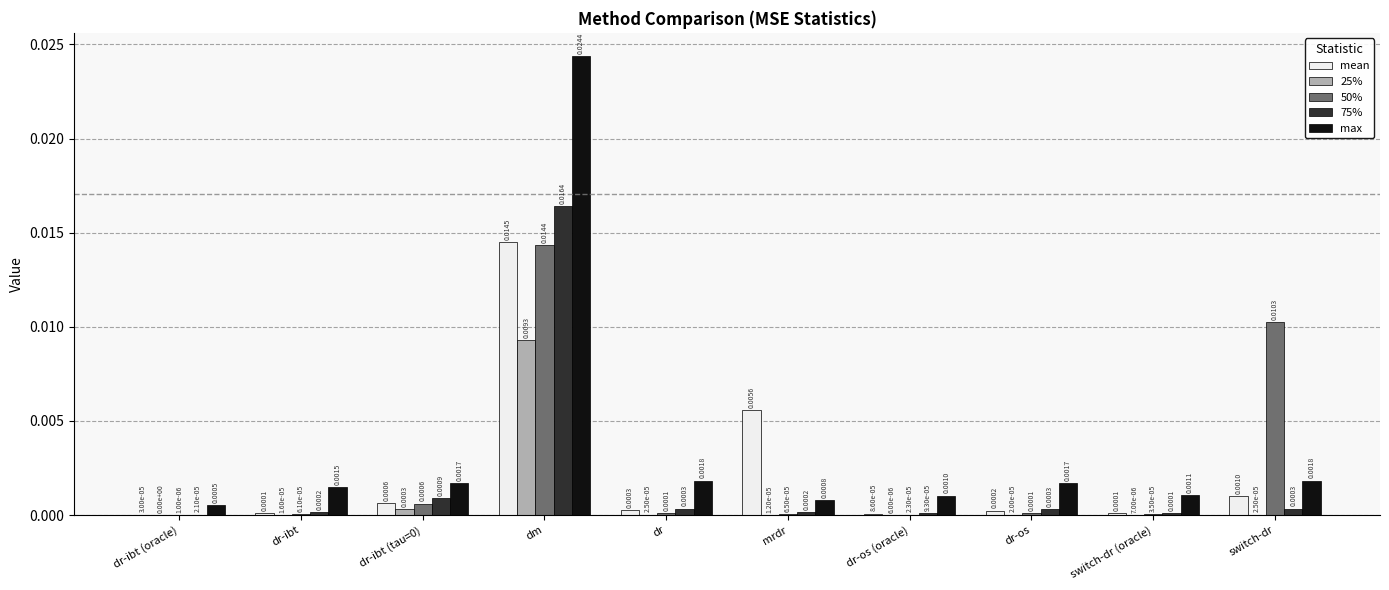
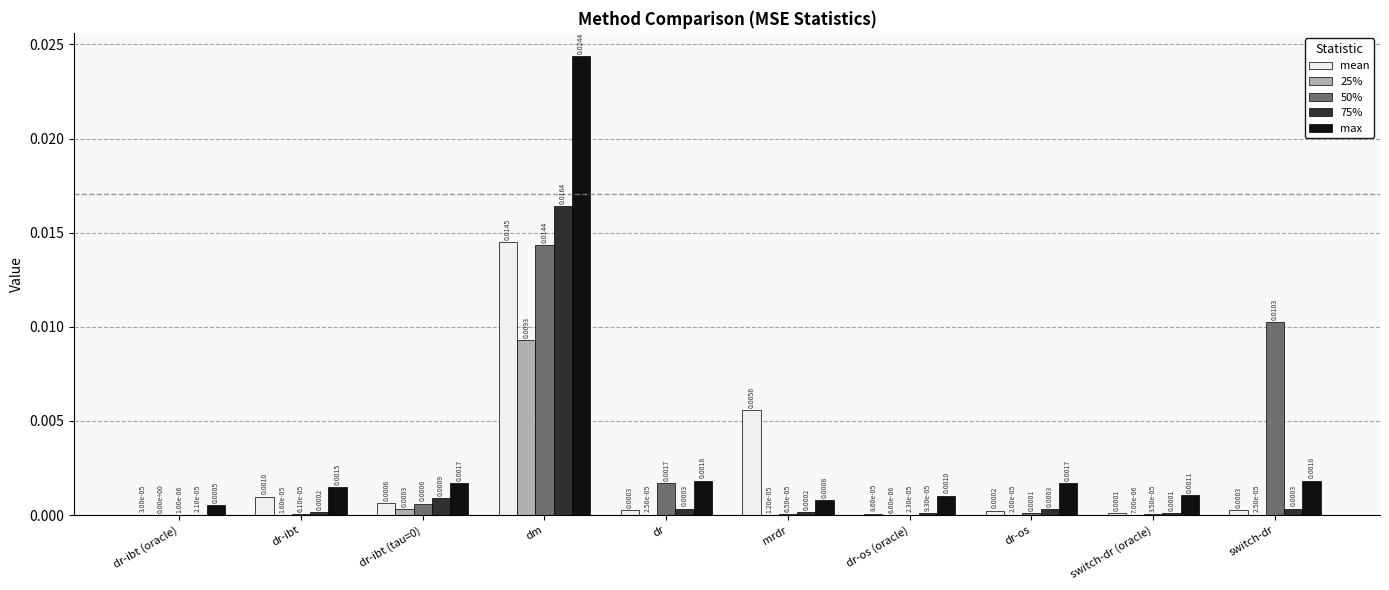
mean, dr-ibt: 0.0001 -> 0.0010
50%, dr: 0.0001 -> 0.0017
mean, switch-dr: 0.0010 -> 0.0003
